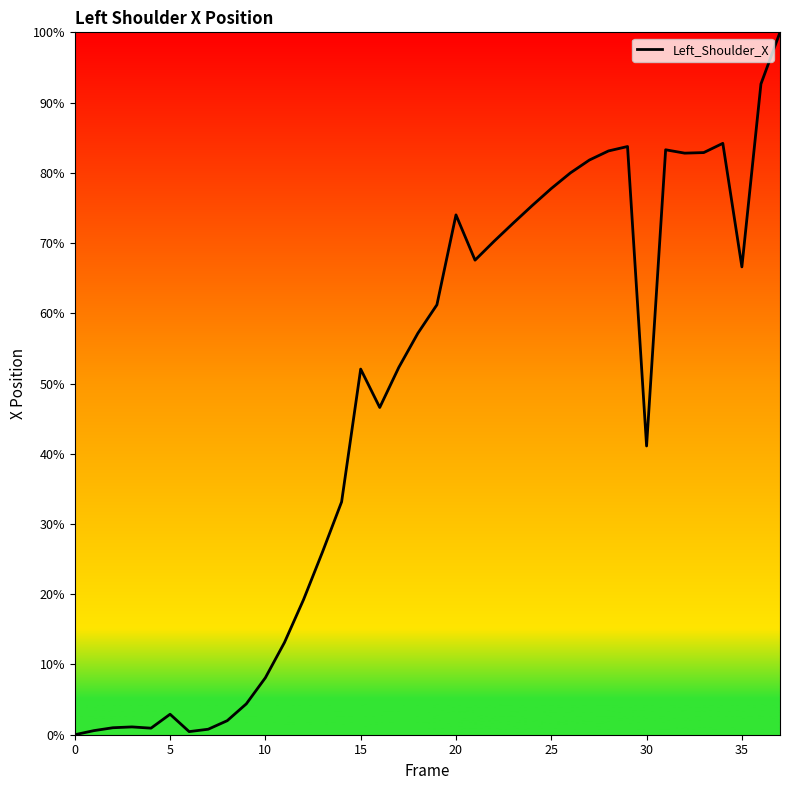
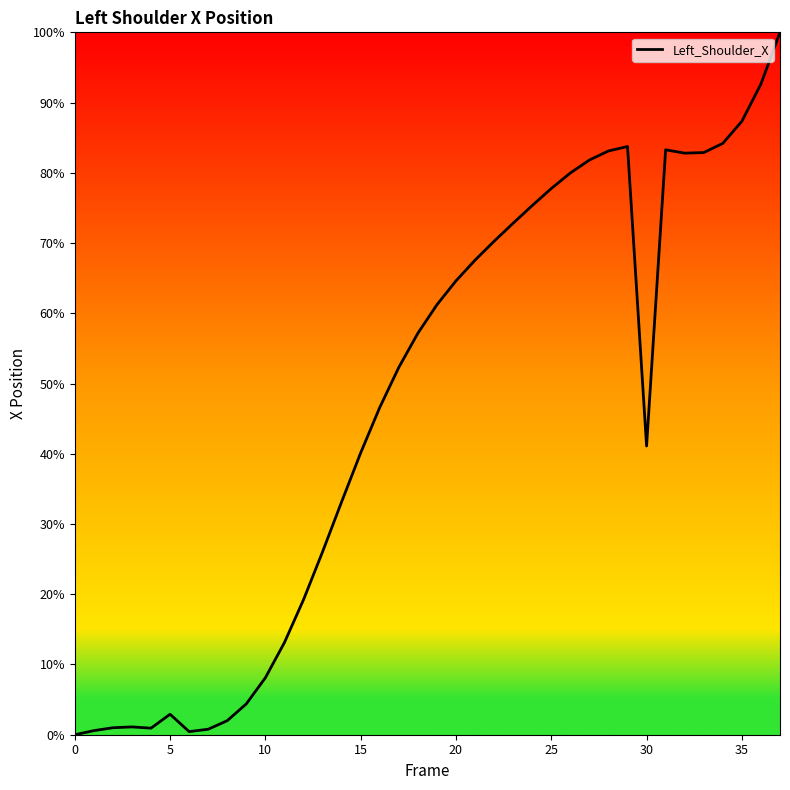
15: 52% -> 40%
20: 74% -> 65%
35: 67% -> 87%
